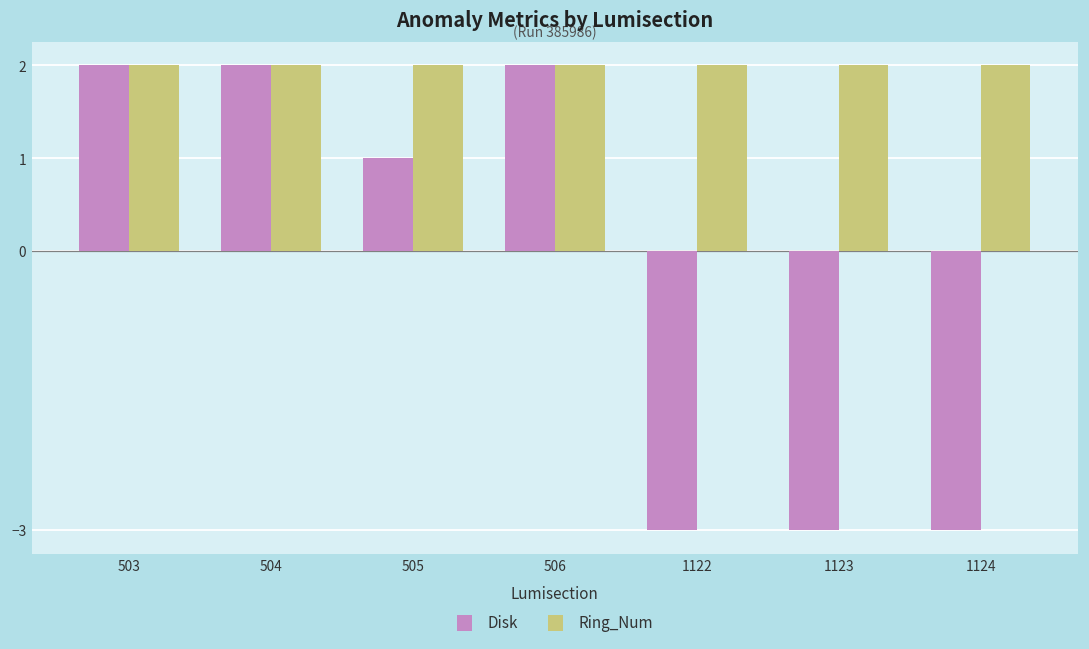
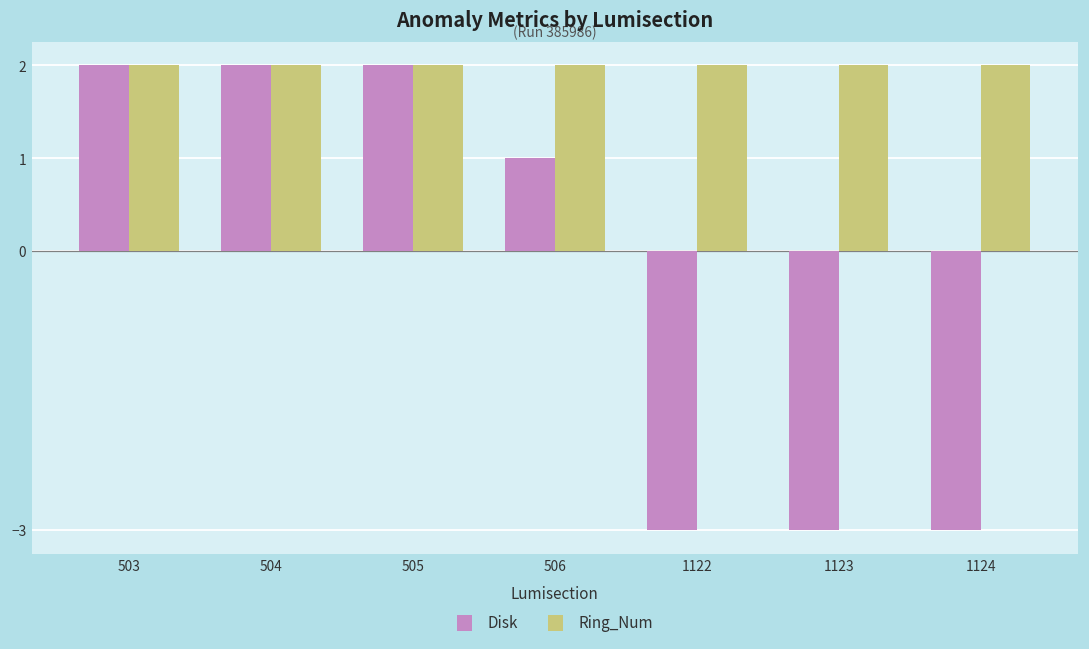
Disk, 505: 1 -> 2
Disk, 506: 2 -> 1
